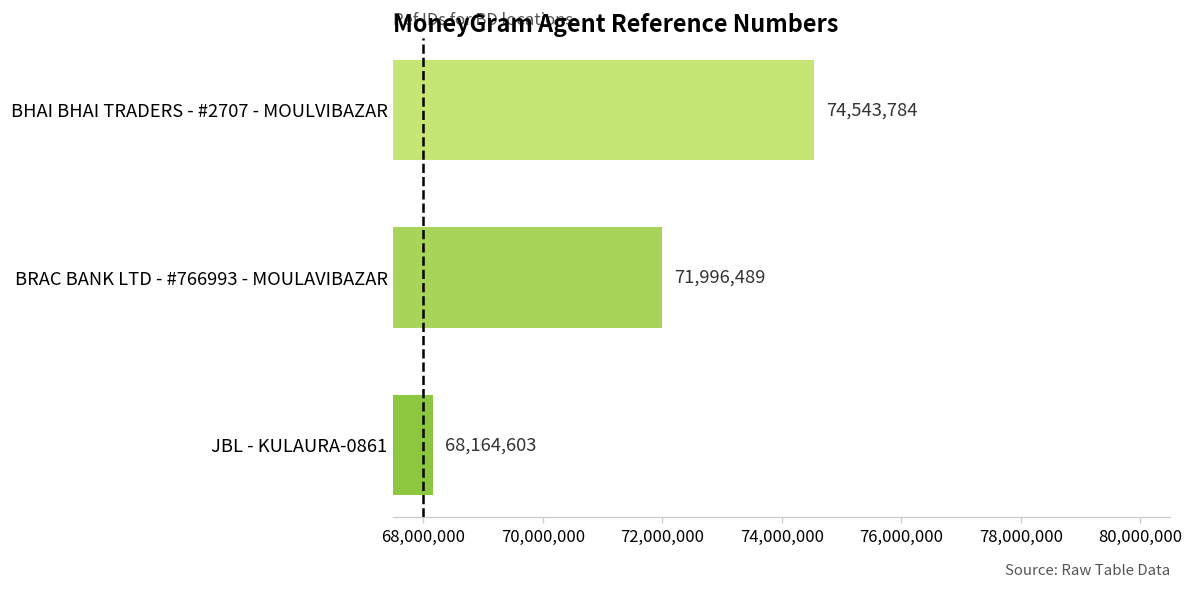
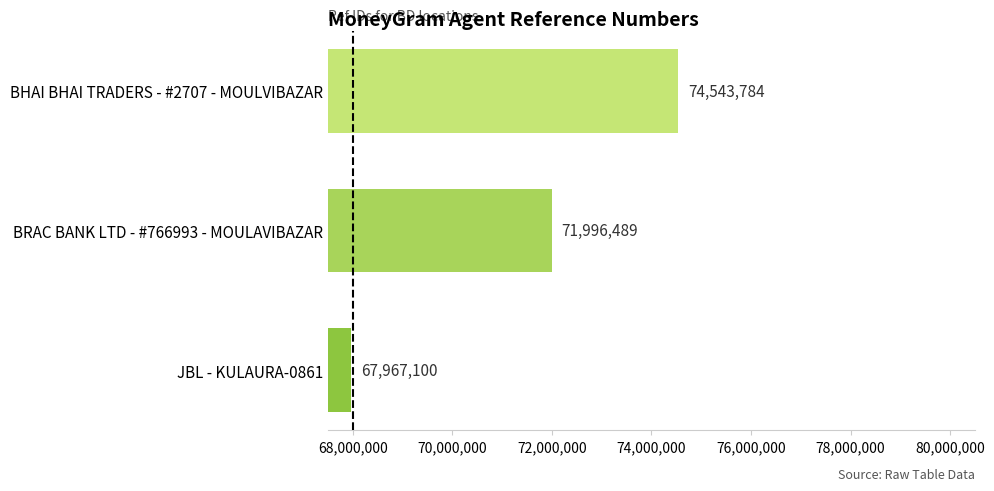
JBL - KULAURA-0861: 68,164,603 -> 67,967,100
